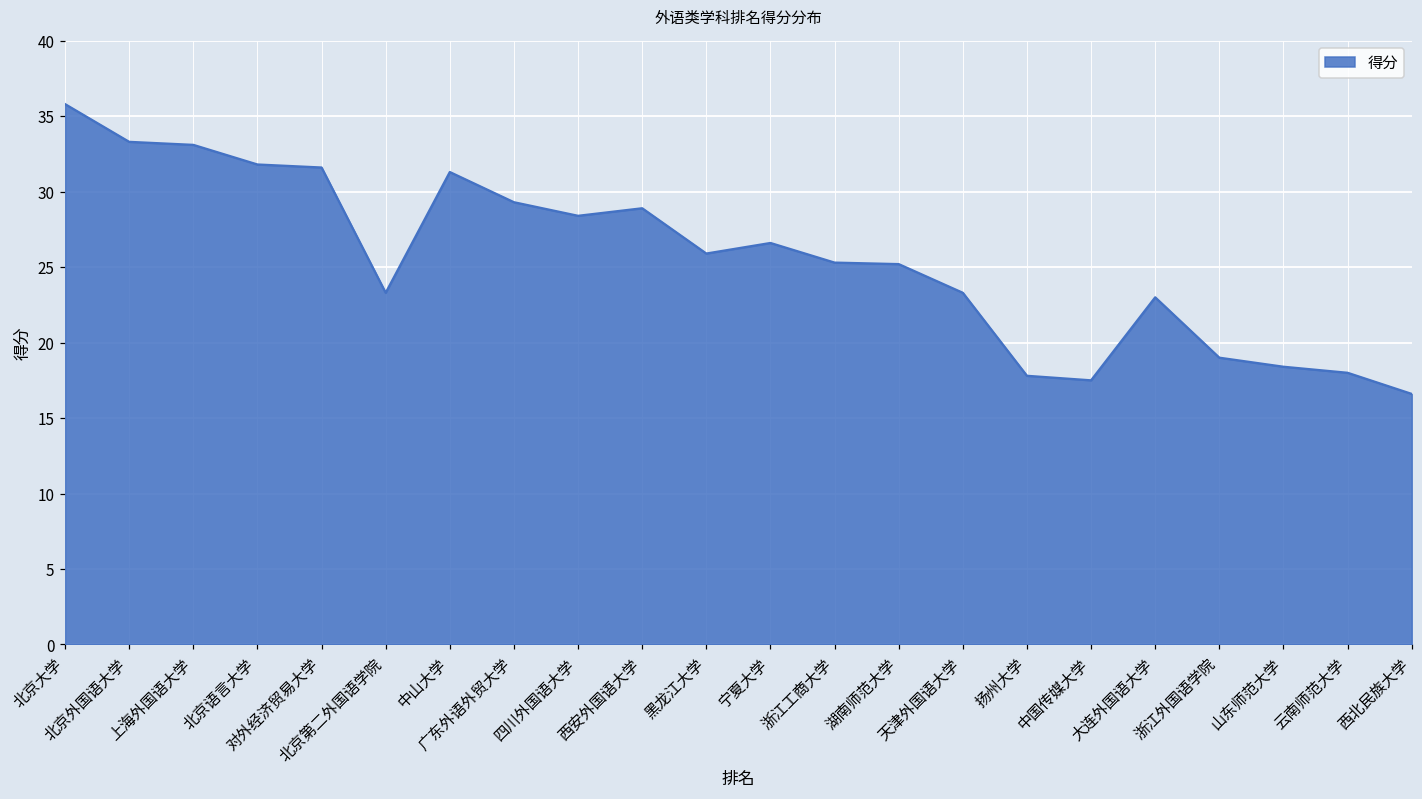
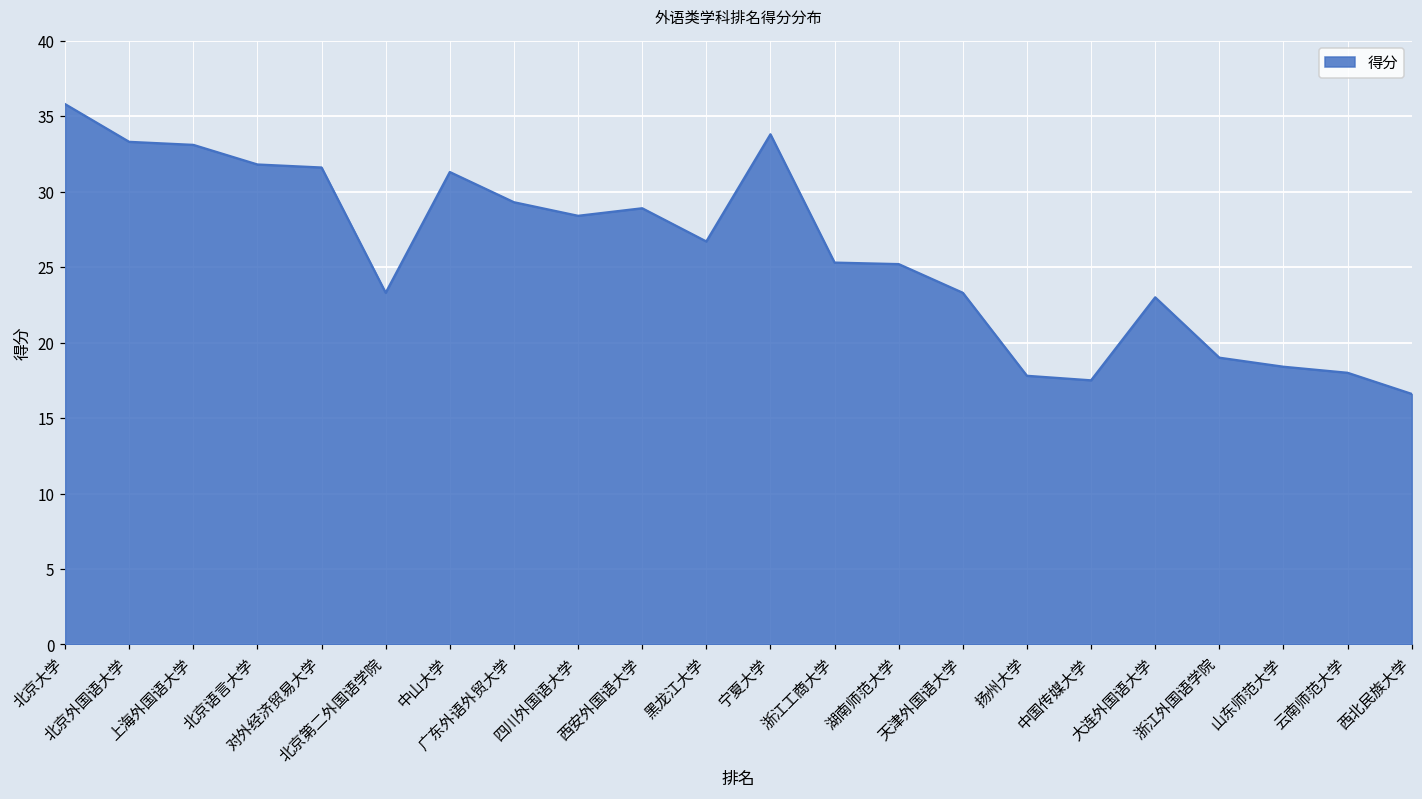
黑龙江大学: 25.9 -> 26.7
宁夏大学: 26.6 -> 33.8
